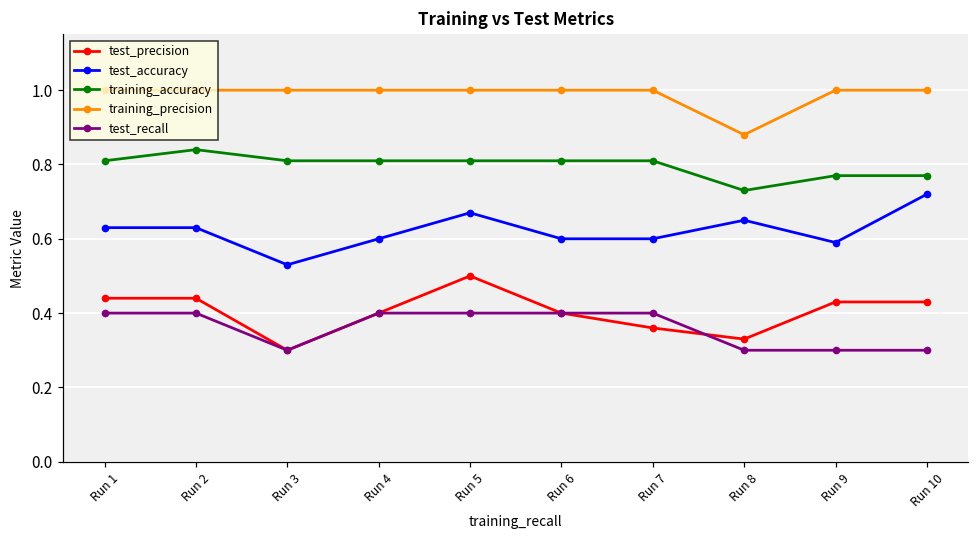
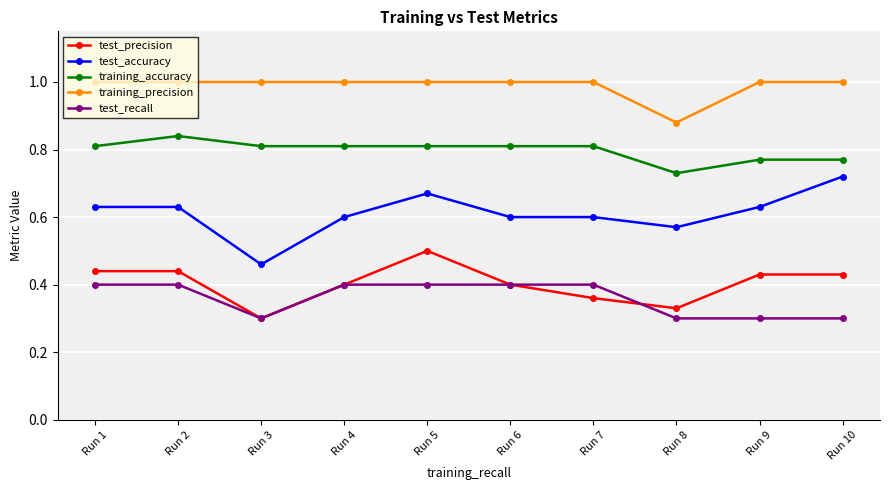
test_accuracy, Run 3: 0.53 -> 0.46
test_accuracy, Run 8: 0.65 -> 0.57
test_accuracy, Run 9: 0.59 -> 0.63
